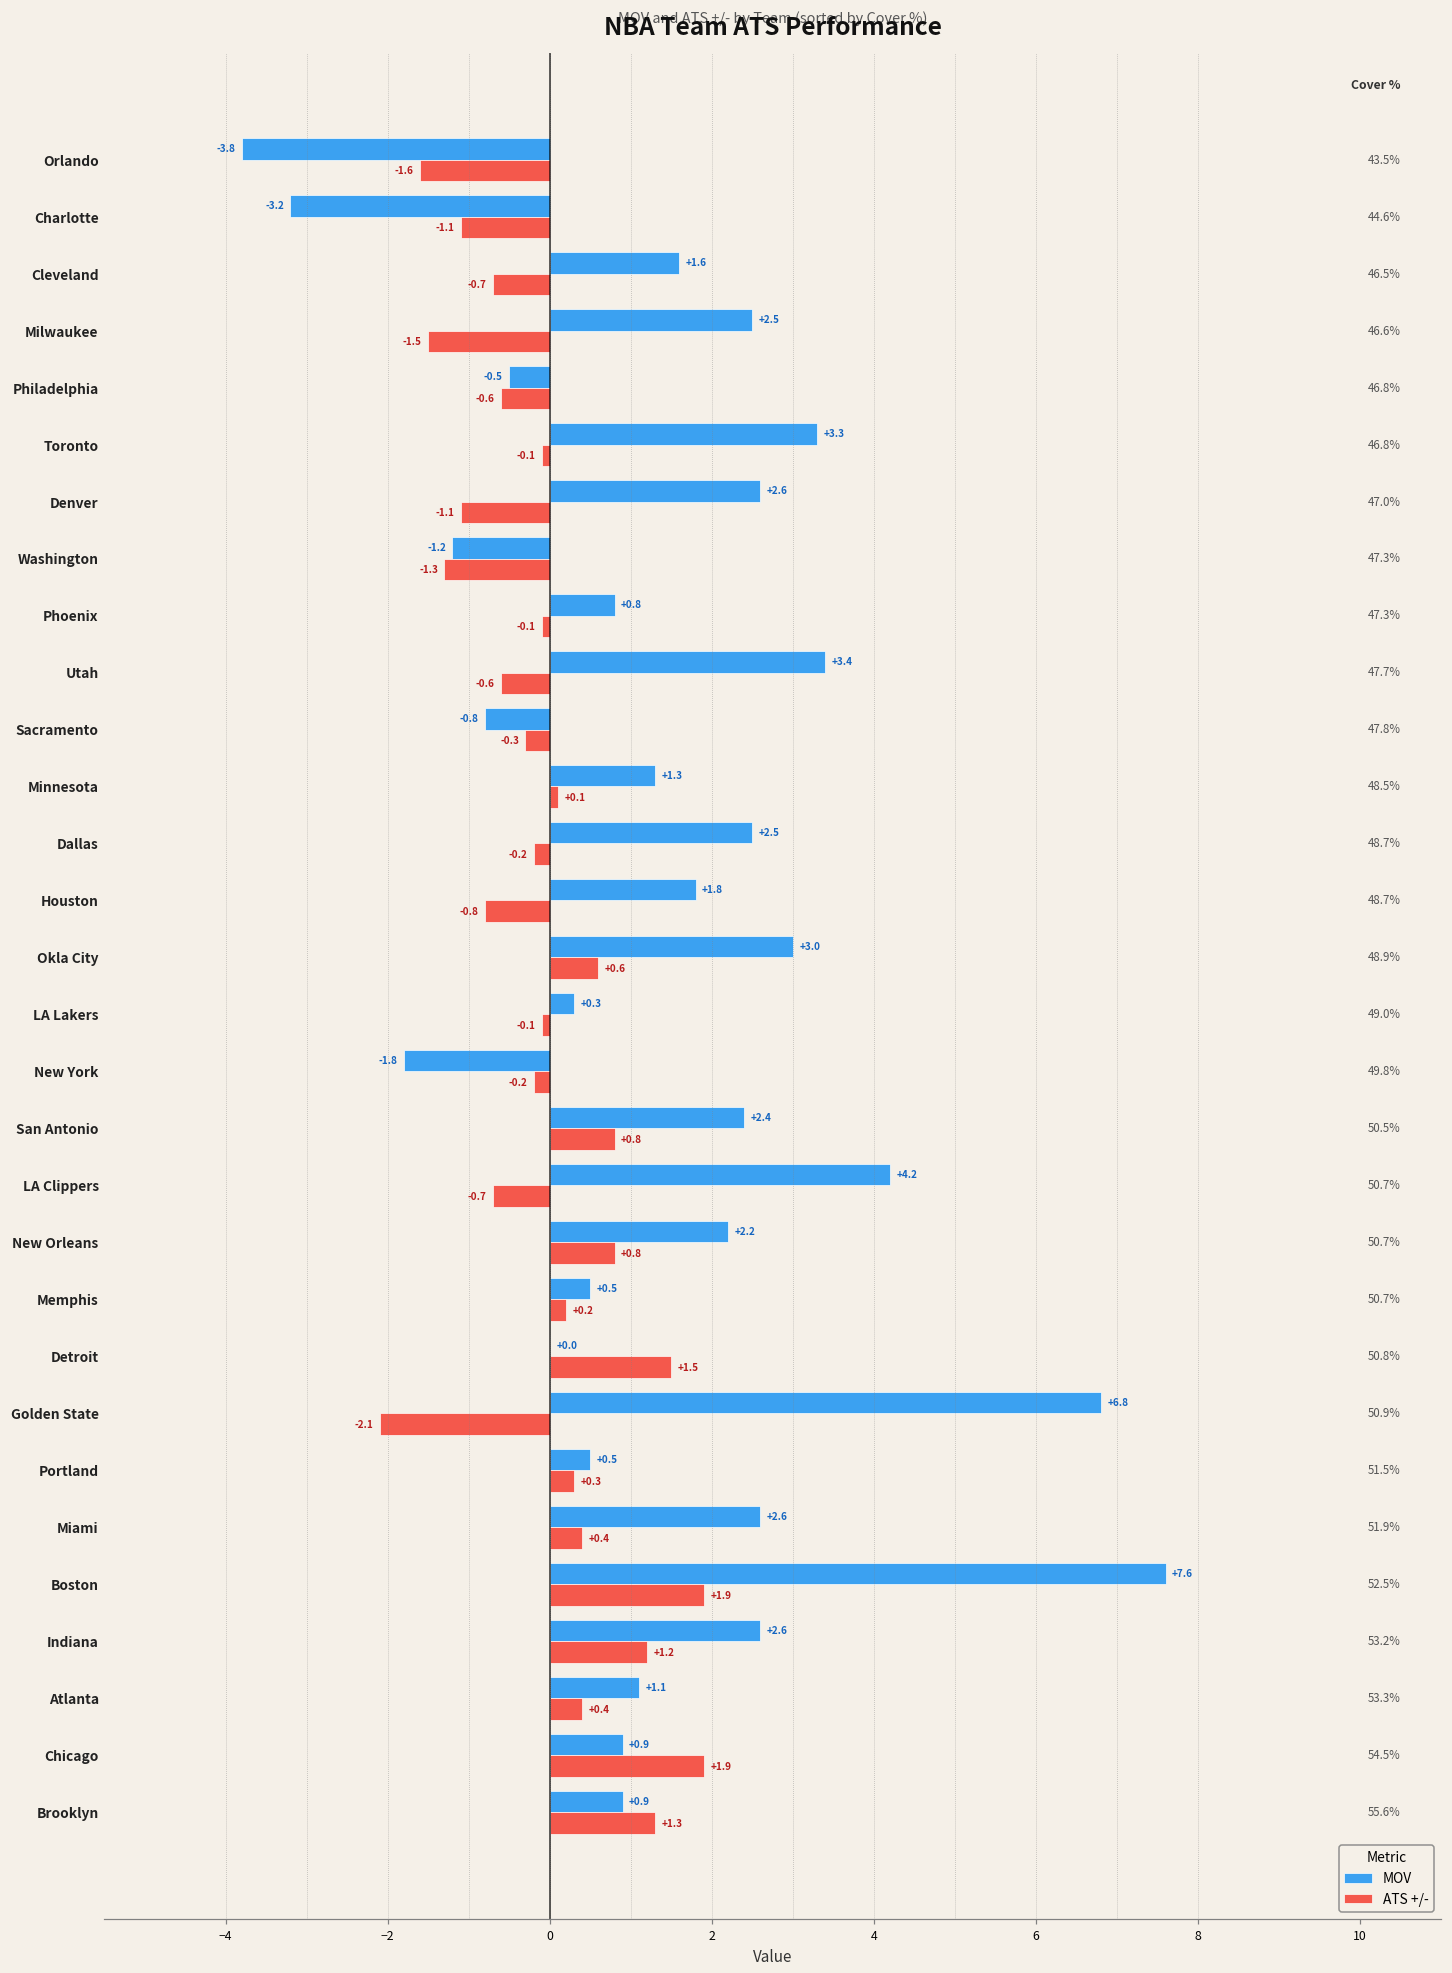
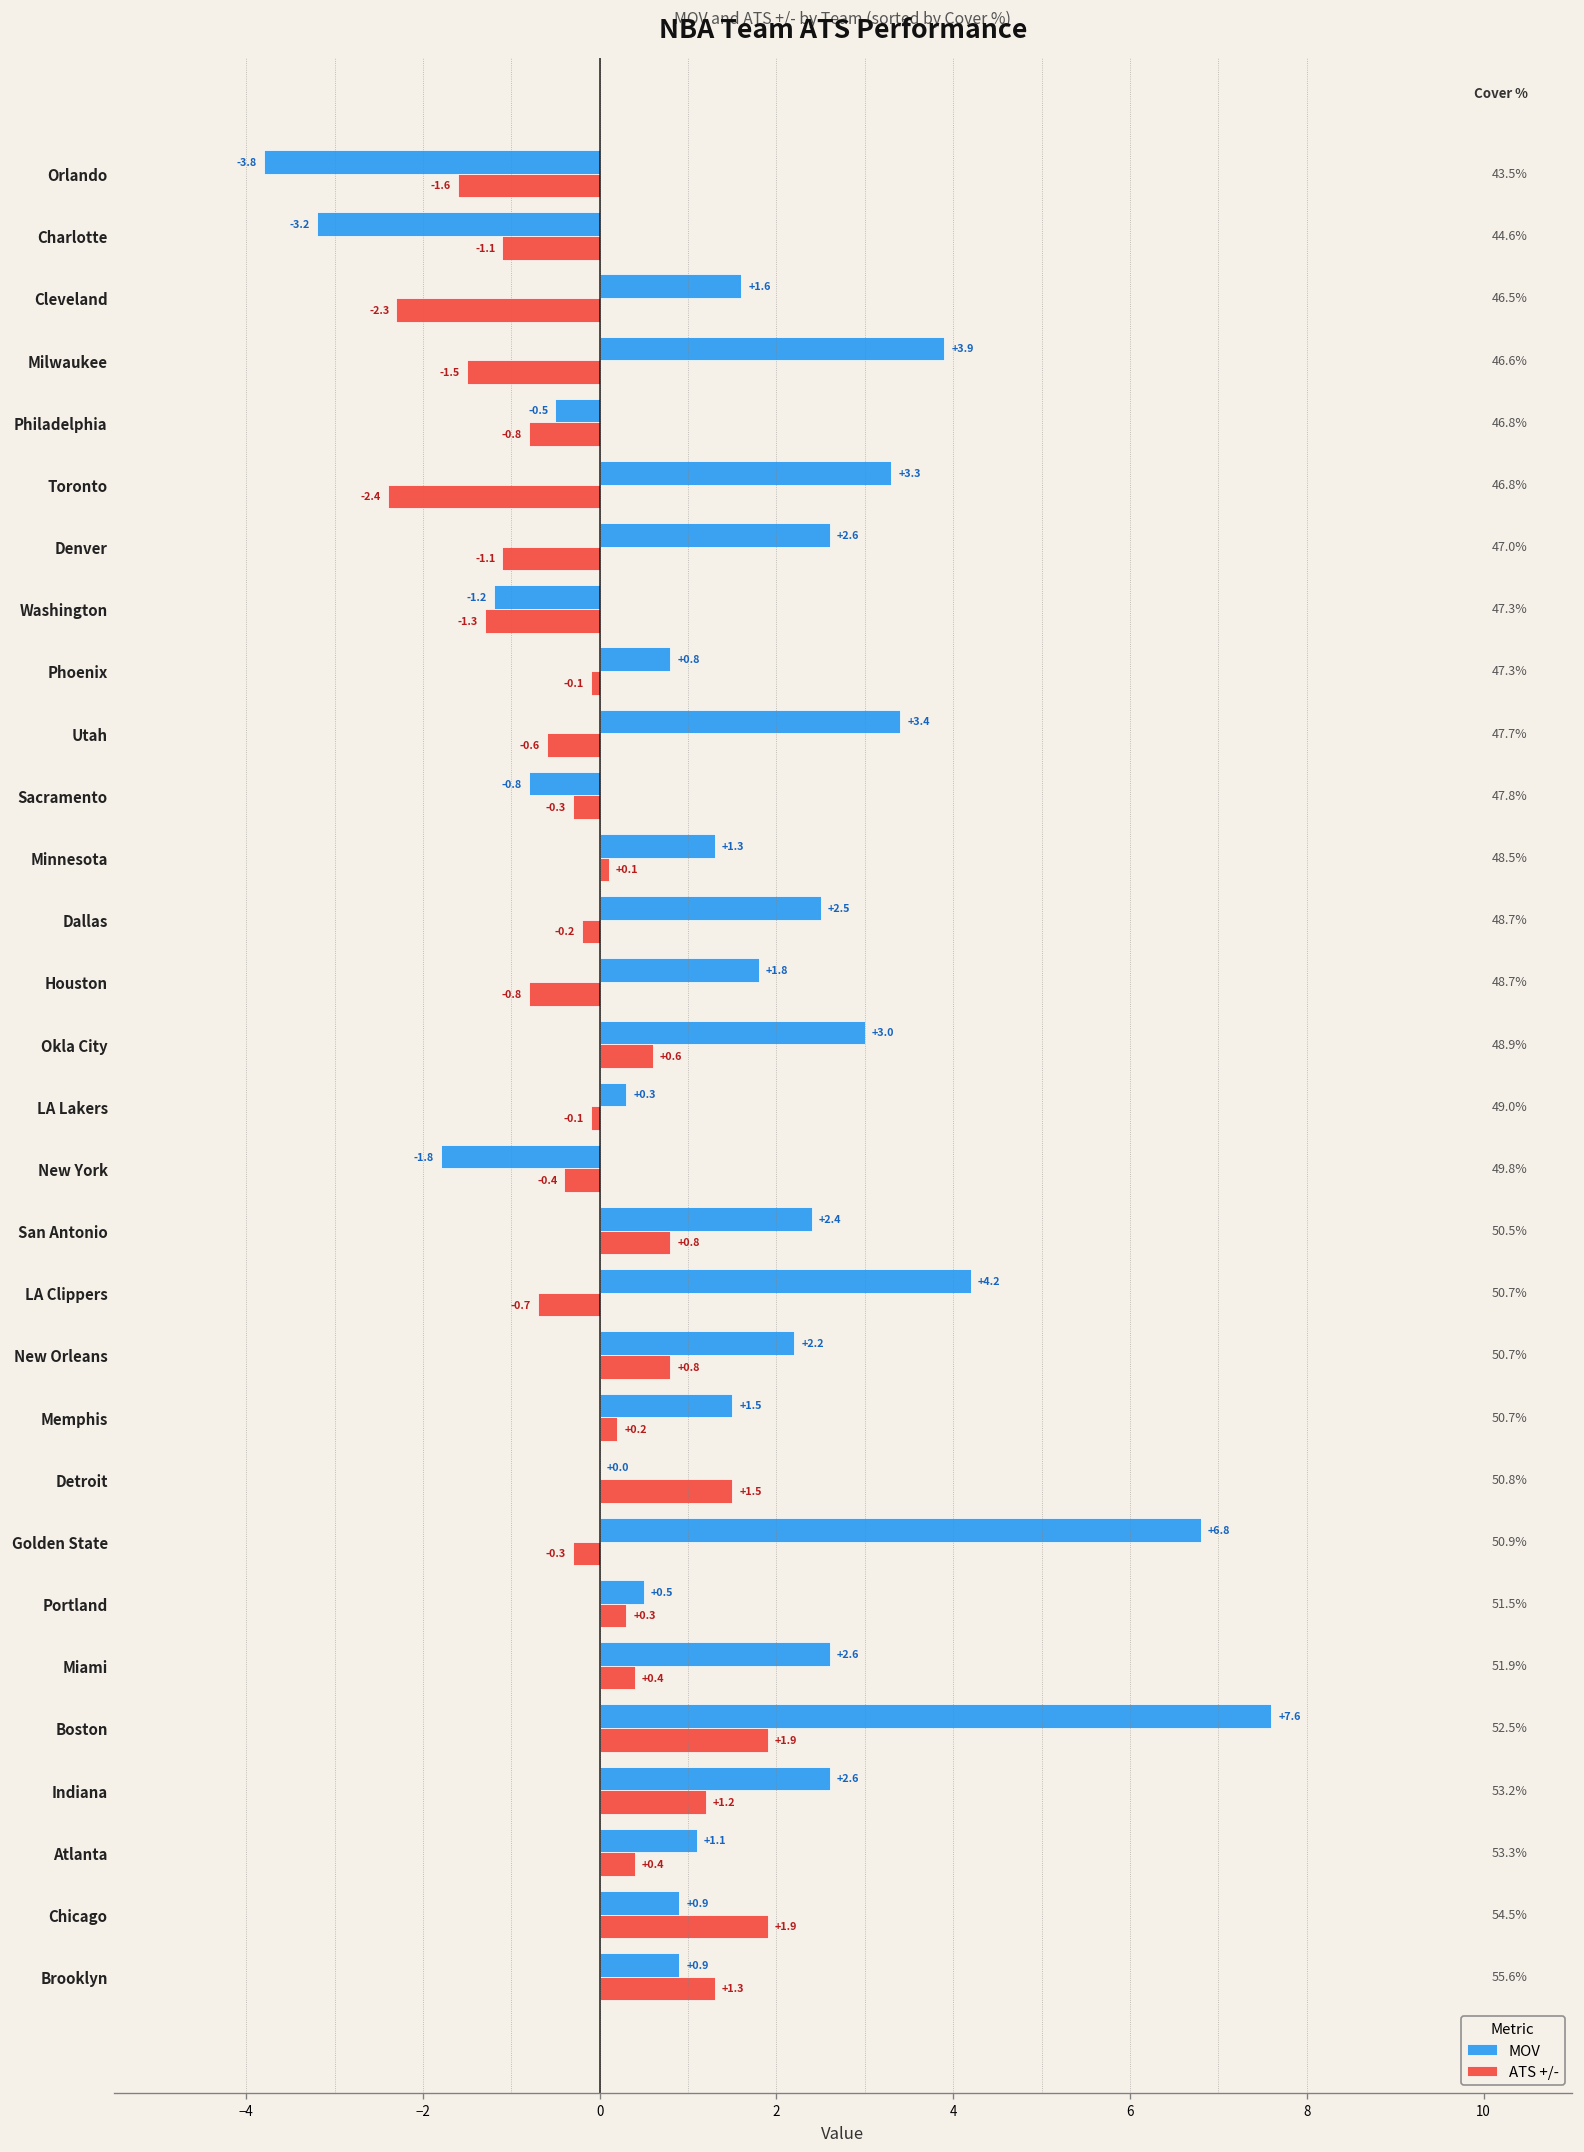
ATS +/-, Cleveland: -0.7 -> -2.3
MOV, Milwaukee: +2.5 -> +3.9
ATS +/-, Philadelphia: -0.6 -> -0.8
ATS +/-, Toronto: -0.1 -> -2.4
ATS +/-, New York: -0.2 -> -0.4
MOV, Memphis: +0.5 -> +1.5
ATS +/-, Golden State: -2.1 -> -0.3
